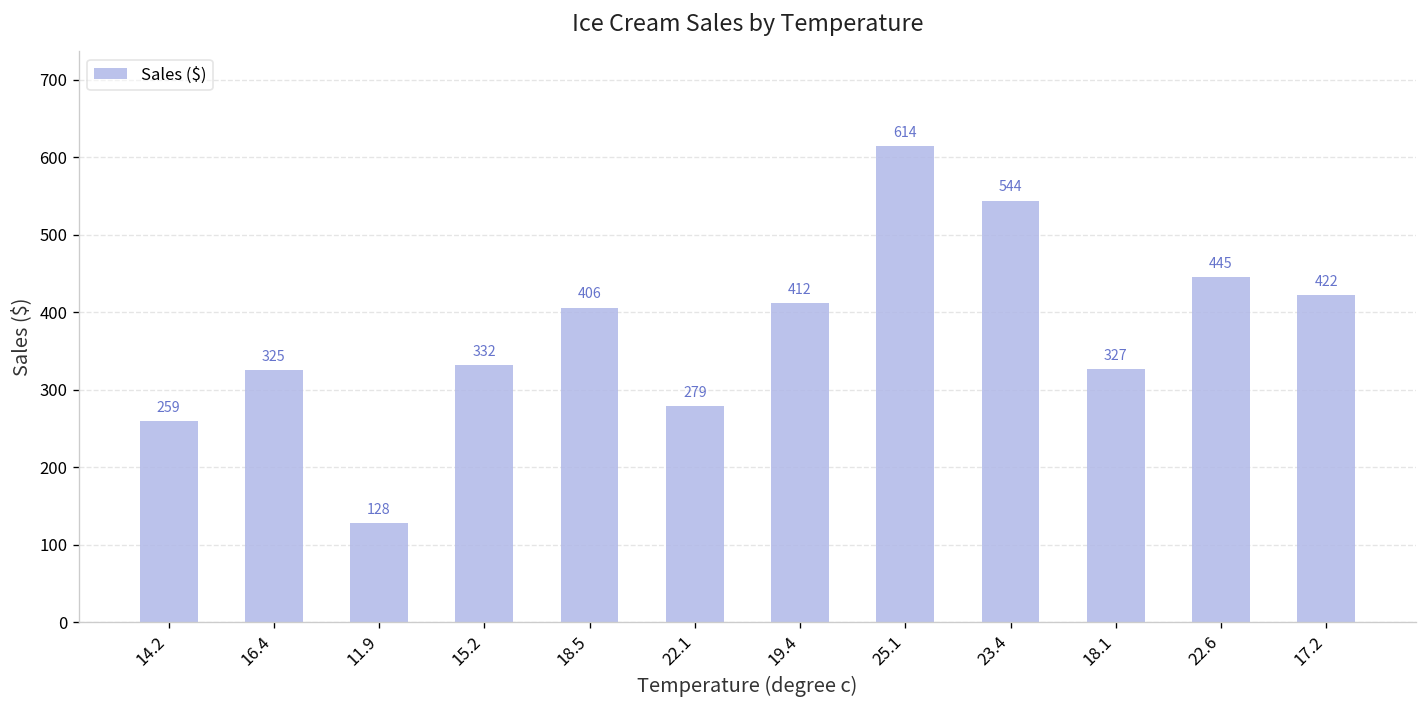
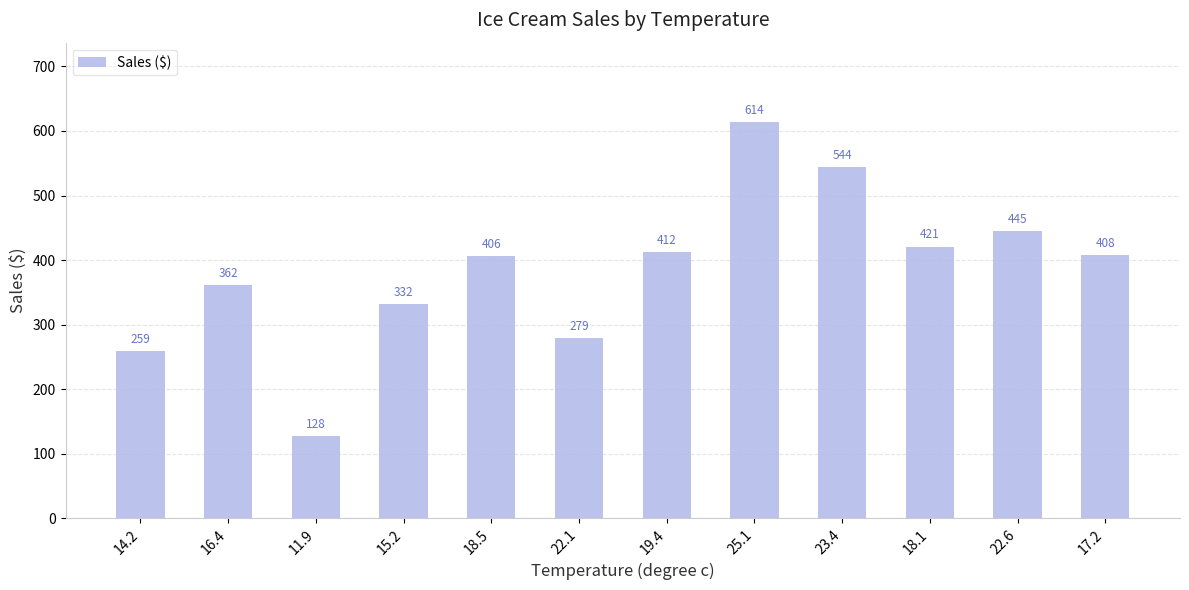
16.4: 325 -> 362
18.1: 327 -> 421
17.2: 422 -> 408
